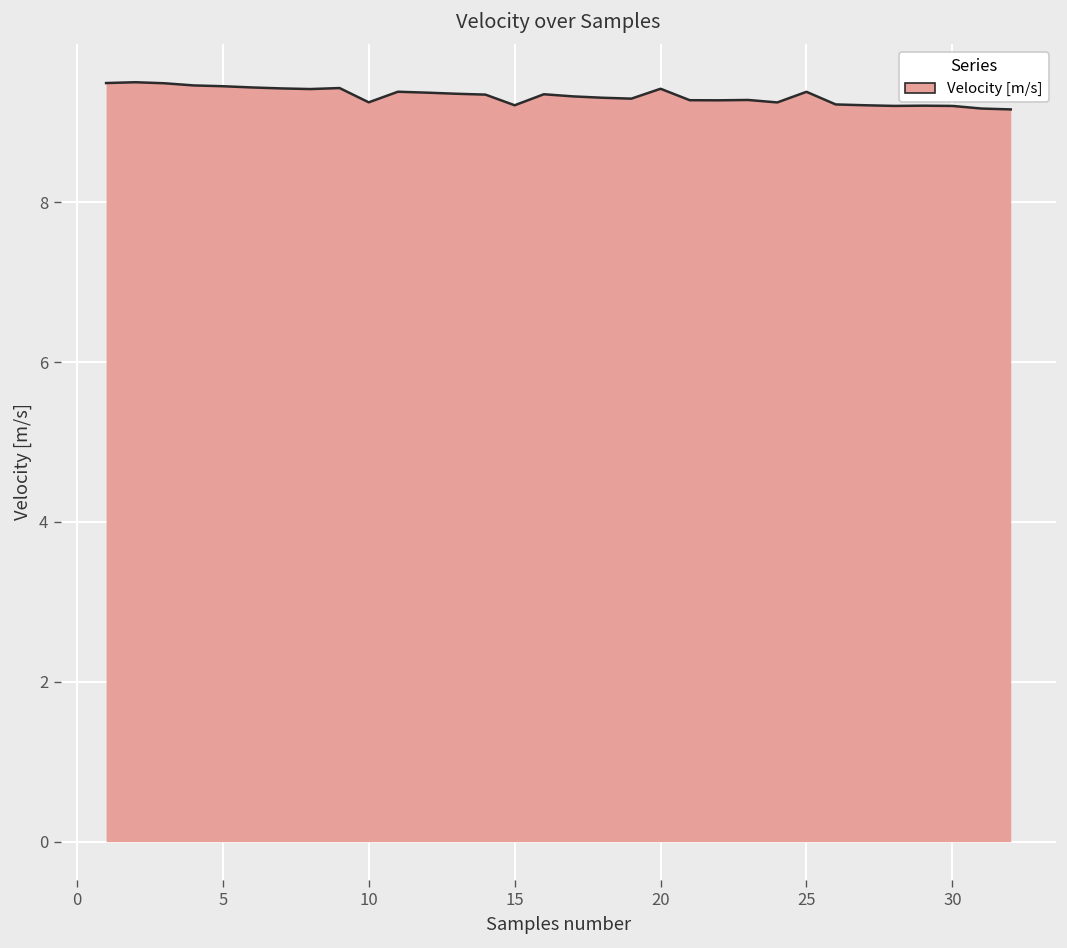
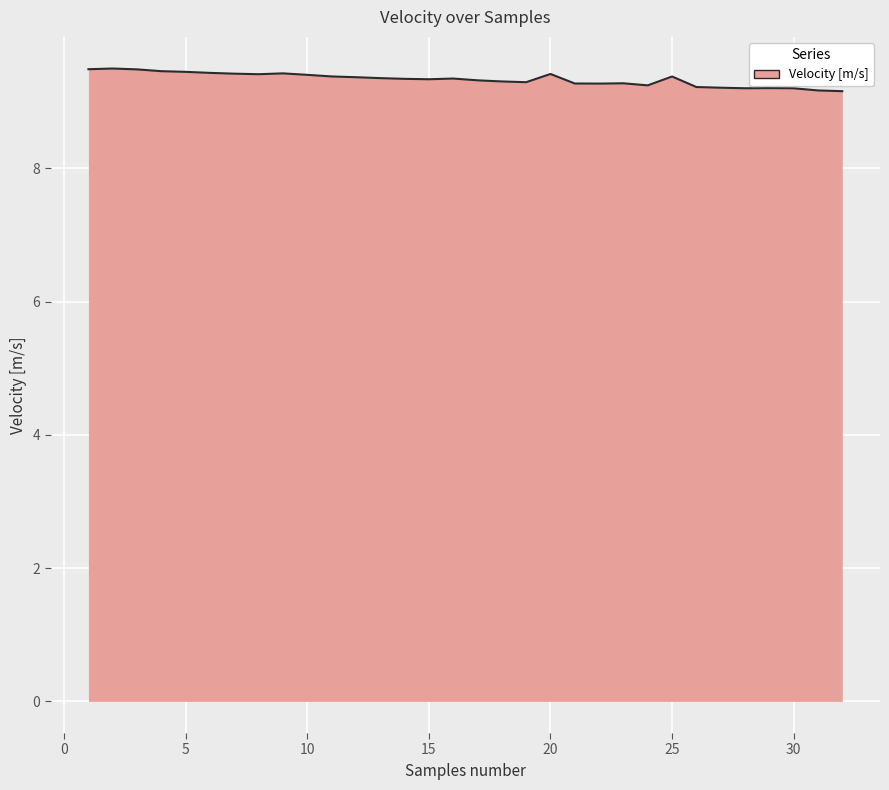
10: 9.2 -> 9.4
15: 9.2 -> 9.3
